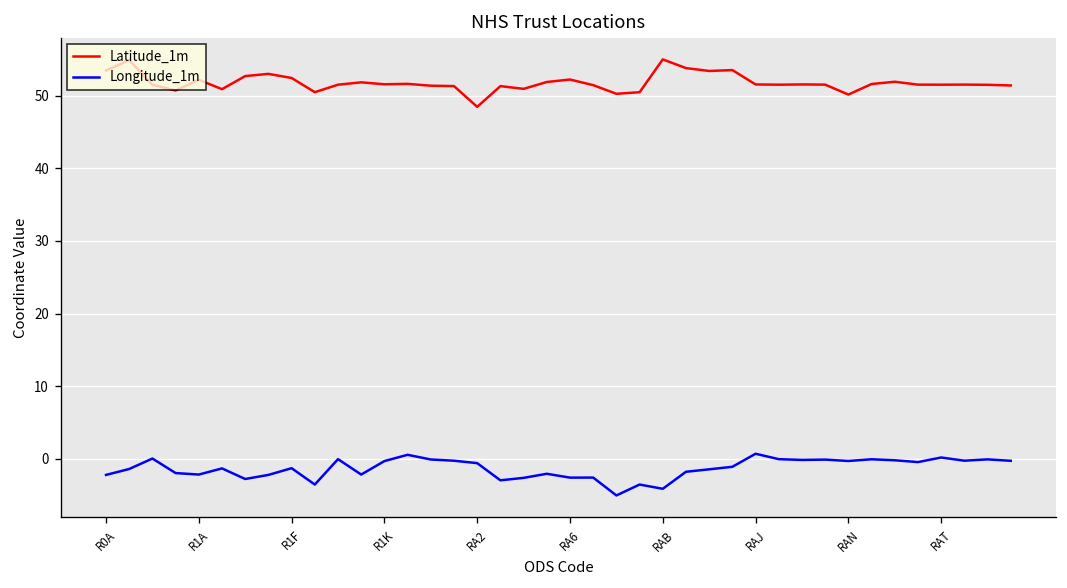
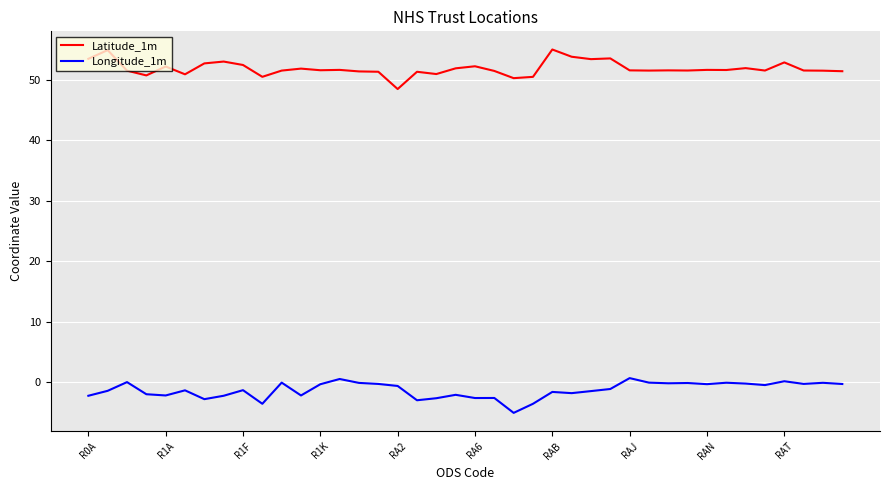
Longitude_1m, RAB: -4 -> -2
Latitude_1m, RAN: 50 -> 52
Latitude_1m, RAT: 52 -> 53
